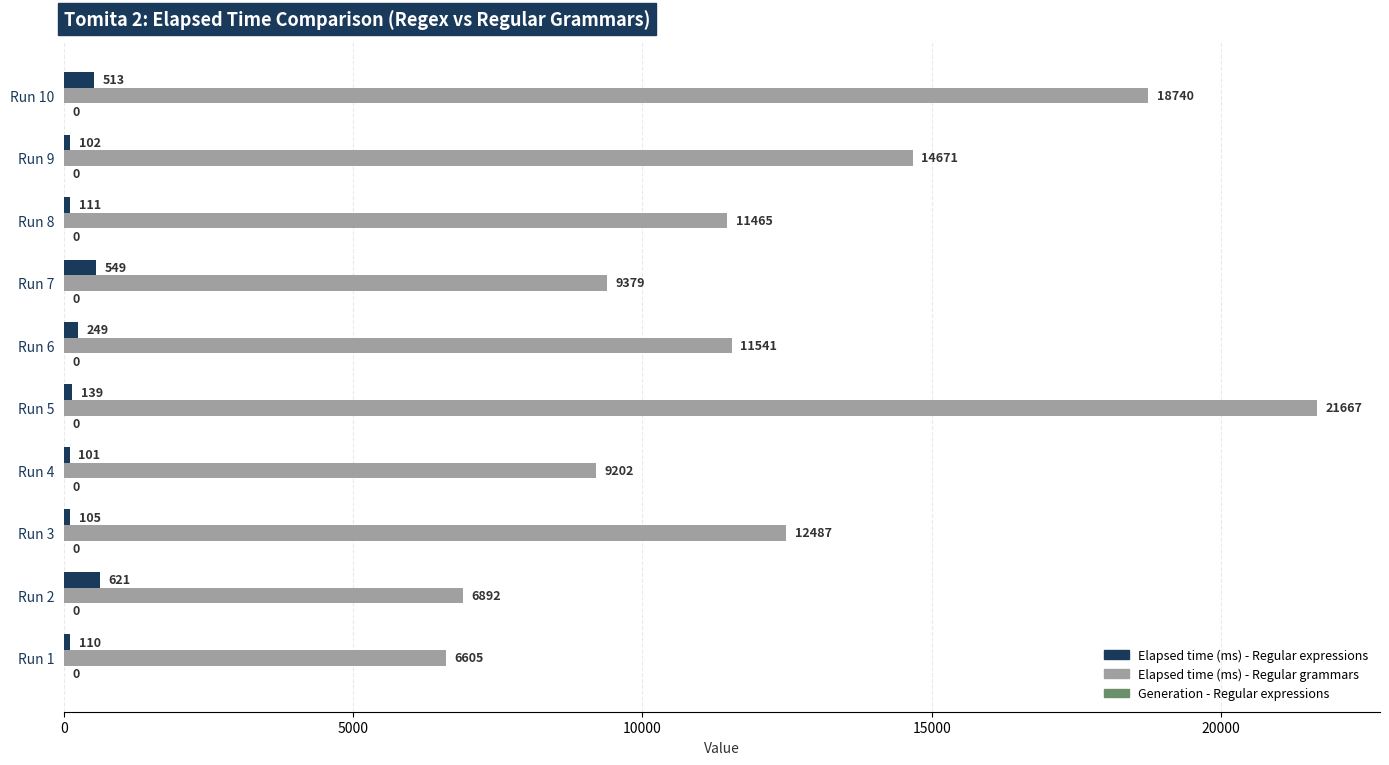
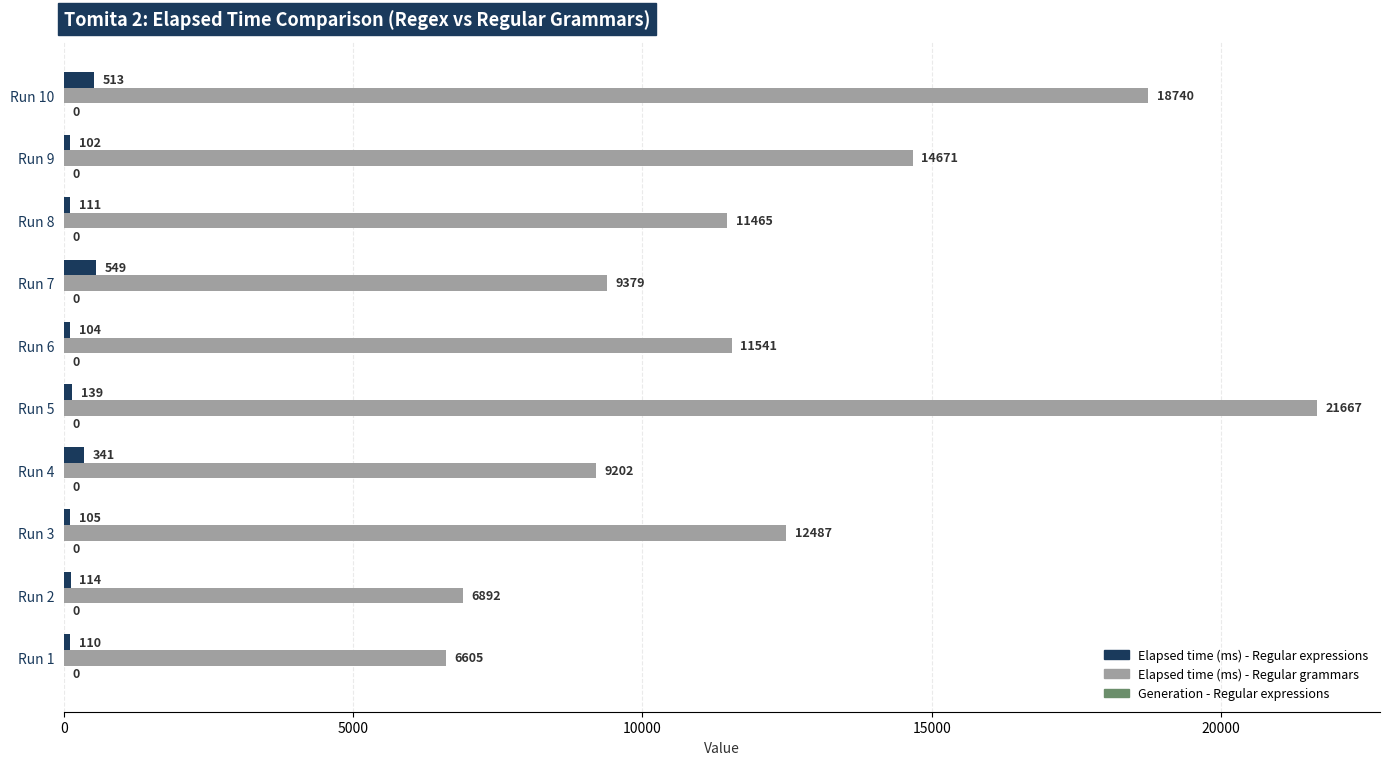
Elapsed time (ms) - Regular expressions, Run 6: 249 -> 104
Elapsed time (ms) - Regular expressions, Run 4: 101 -> 341
Elapsed time (ms) - Regular expressions, Run 2: 621 -> 114
